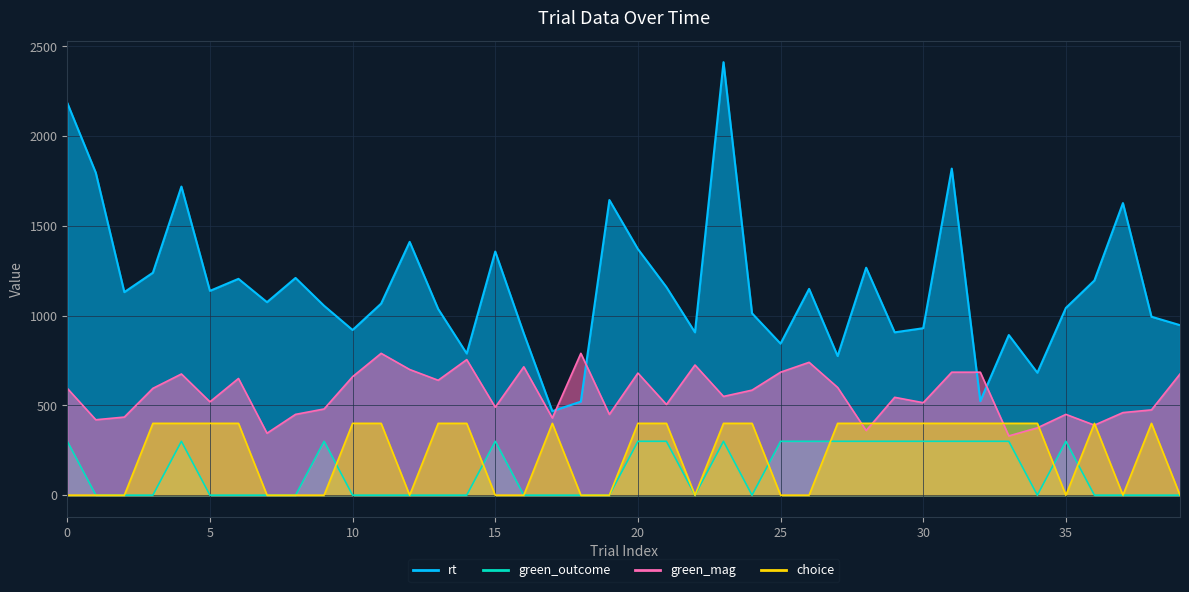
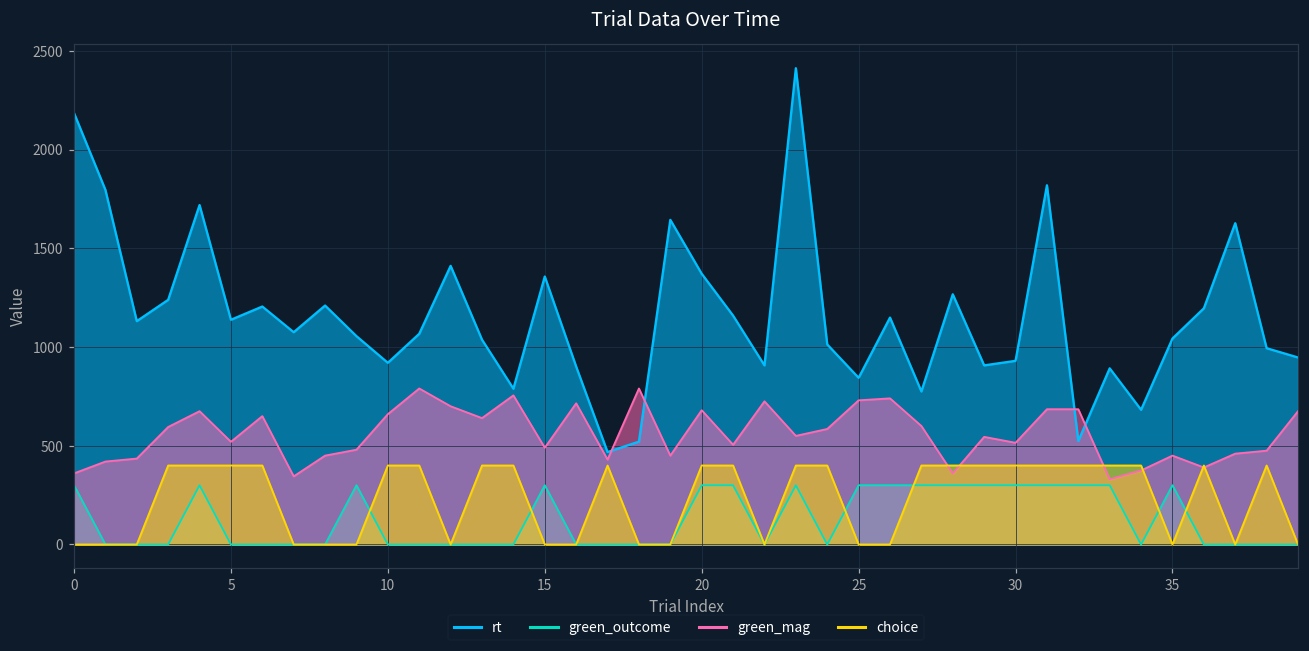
green_mag, 0: 600 -> 360
green_mag, 25: 690 -> 730
